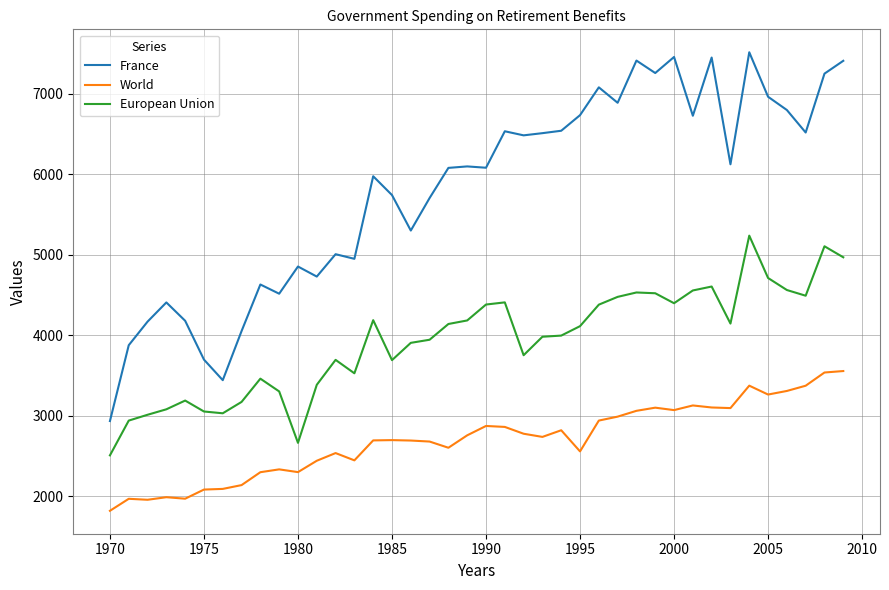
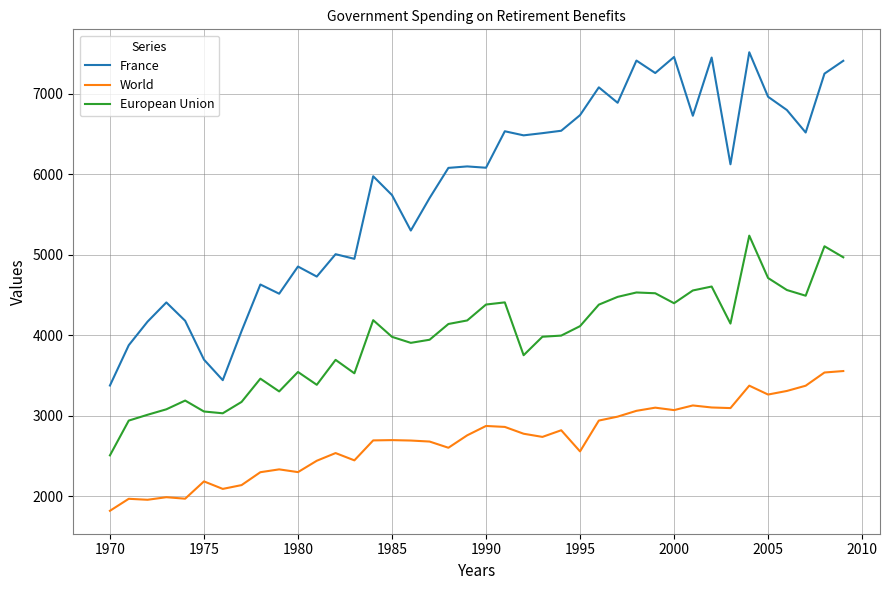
France, 1970: 2900 -> 3400
World, 1975: 2100 -> 2200
European Union, 1980: 2700 -> 3500
European Union, 1985: 3700 -> 4000
